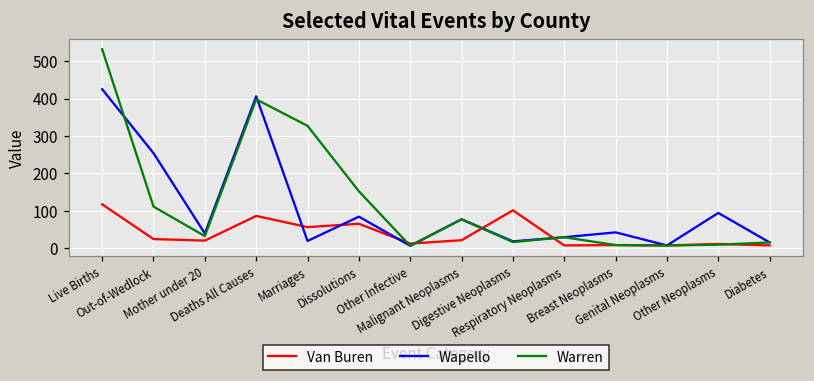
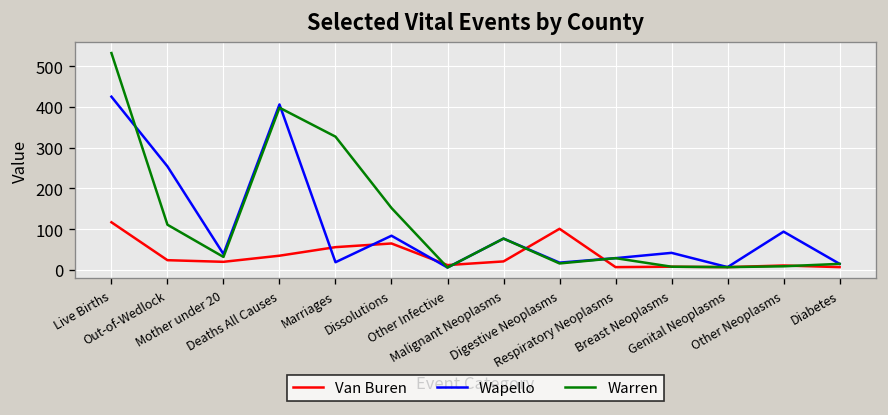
Van Buren, Deaths All Causes: 90 -> 40
